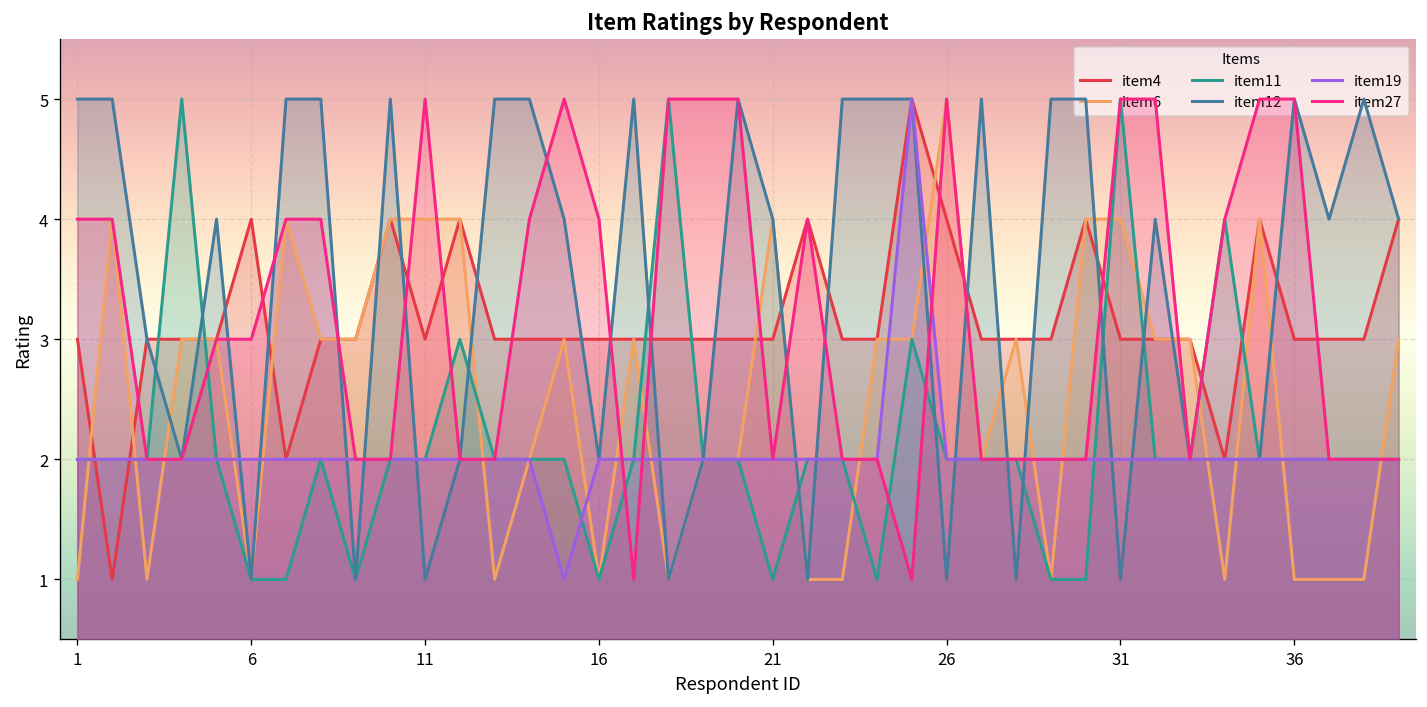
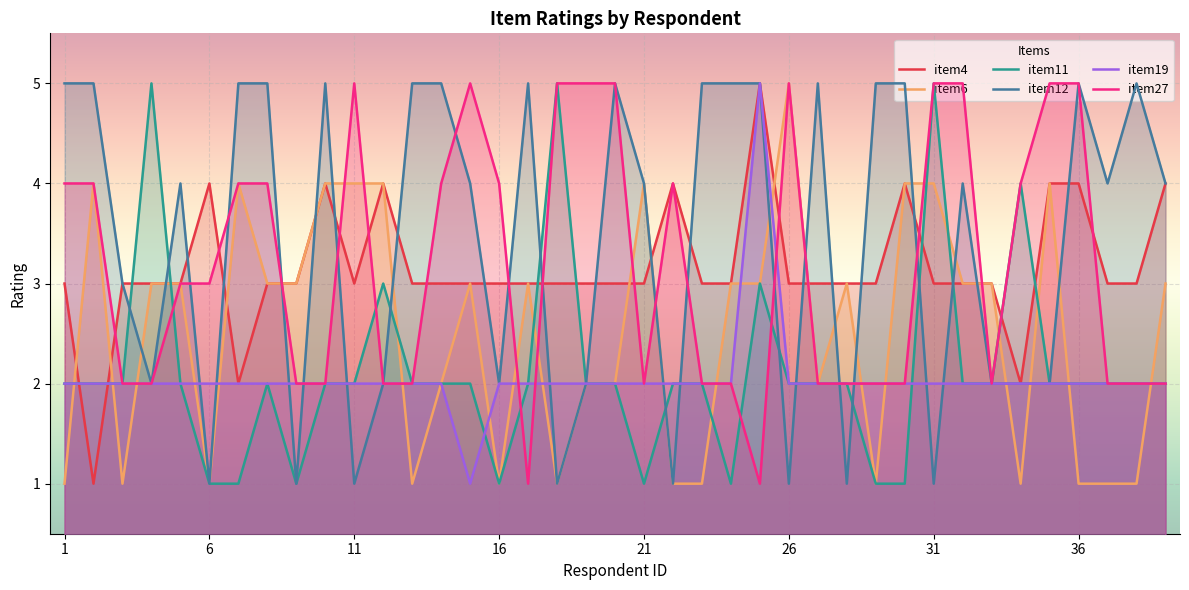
item4, 26: 4 -> 3
item4, 36: 3 -> 4
